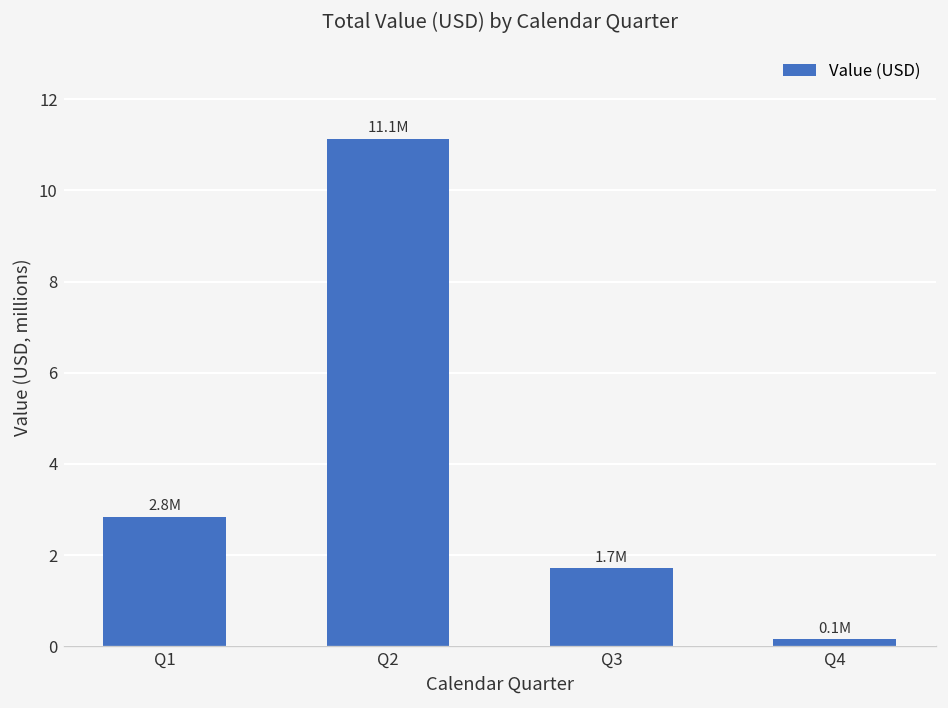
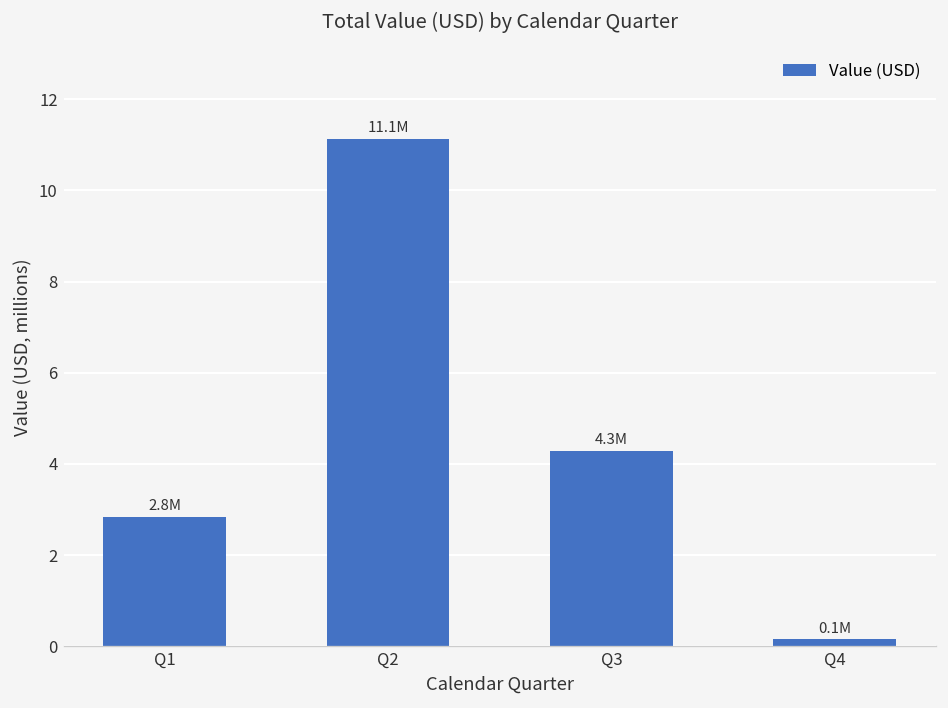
Q3: 1.7M -> 4.3M
